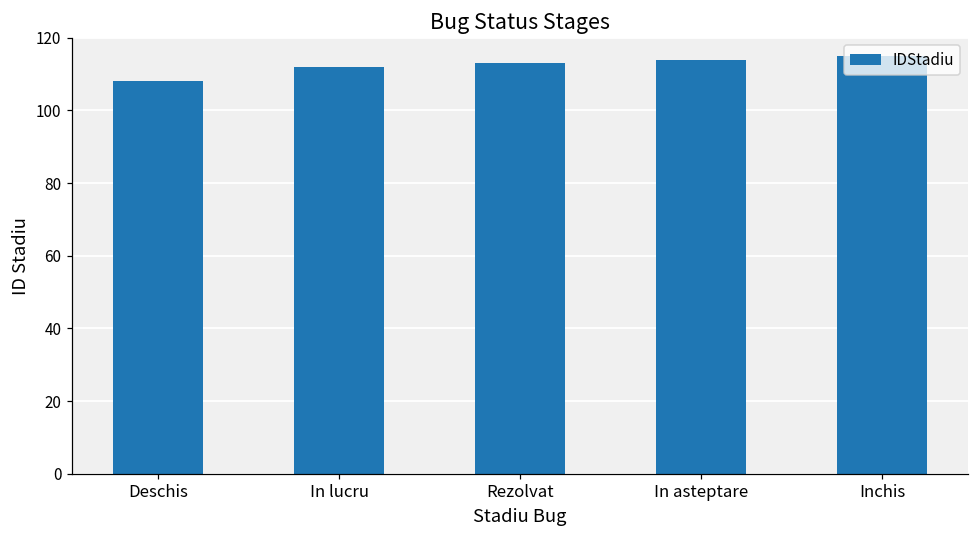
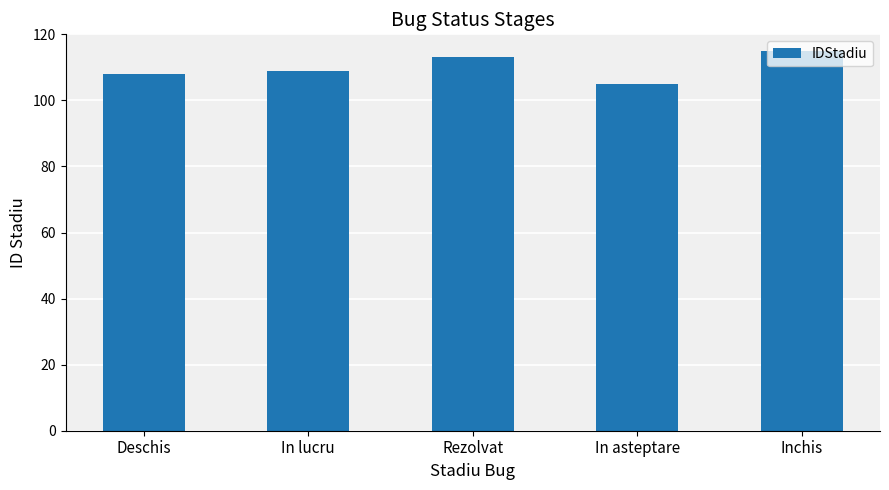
In lucru: 112 -> 109
In asteptare: 114 -> 105
